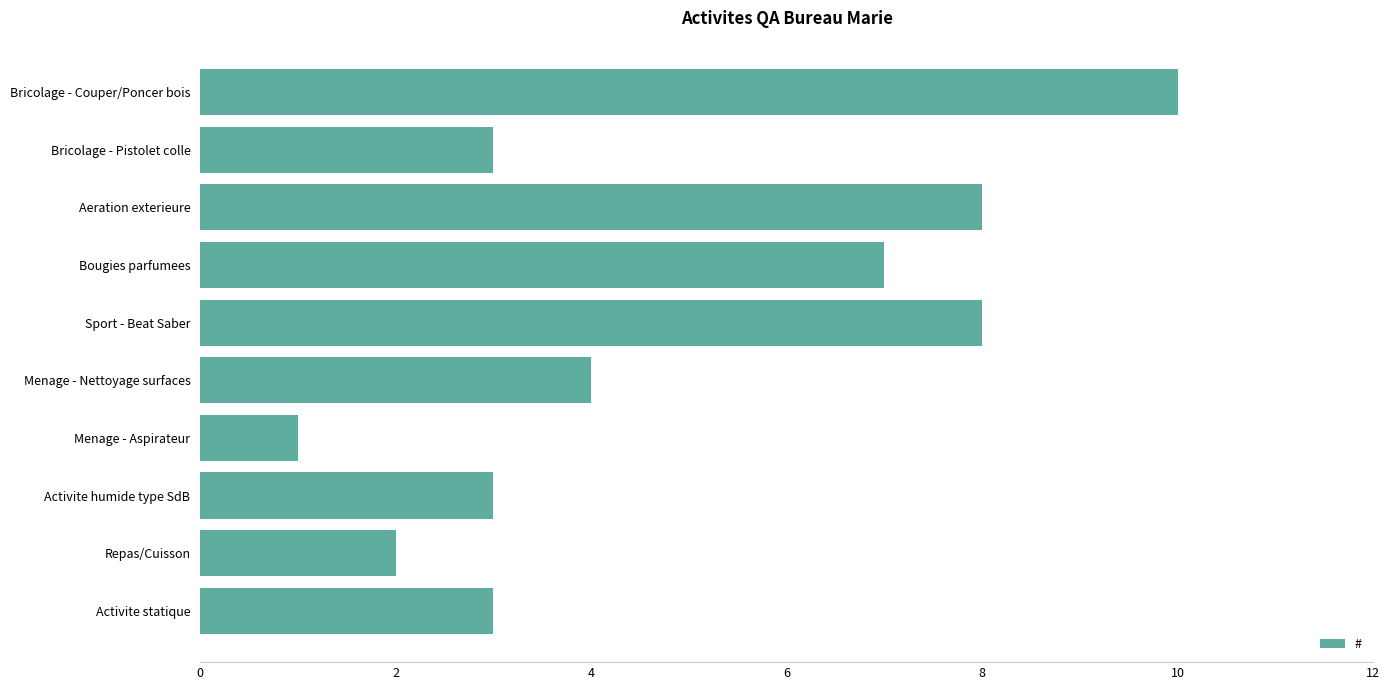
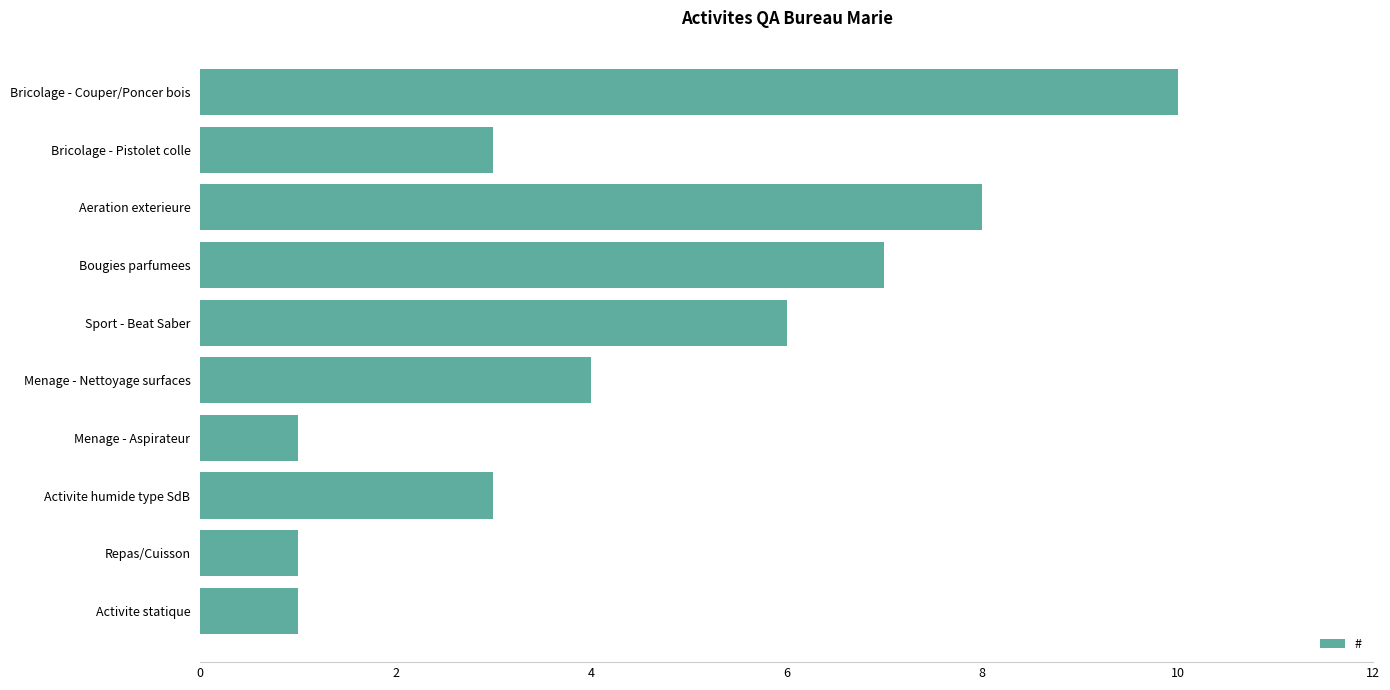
Sport - Beat Saber: 8 -> 6
Repas/Cuisson: 2 -> 1
Activite statique: 3 -> 1
